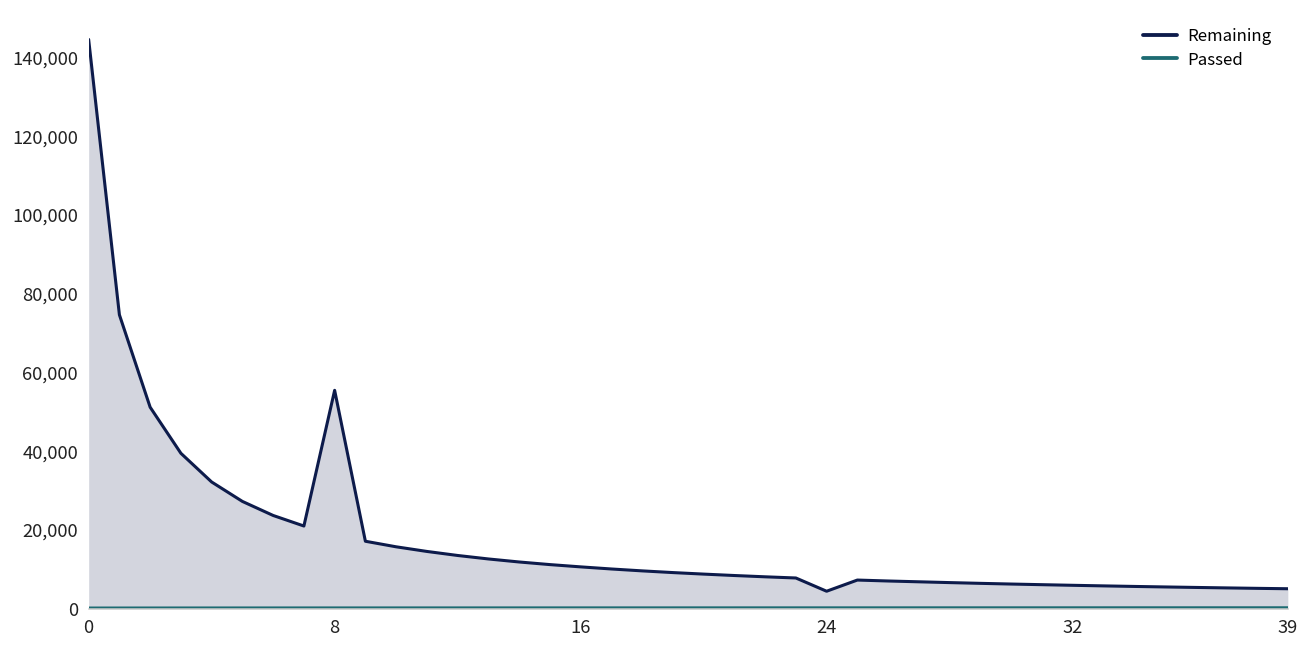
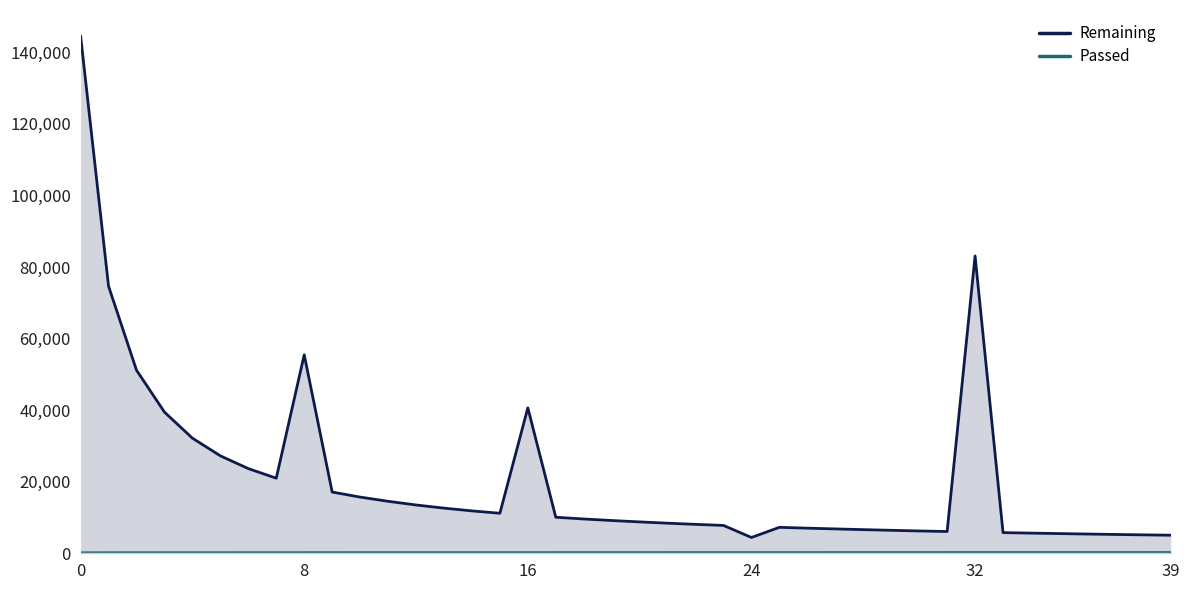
Remaining, 16: 11,000 -> 41,000
Remaining, 32: 6,000 -> 83,000
